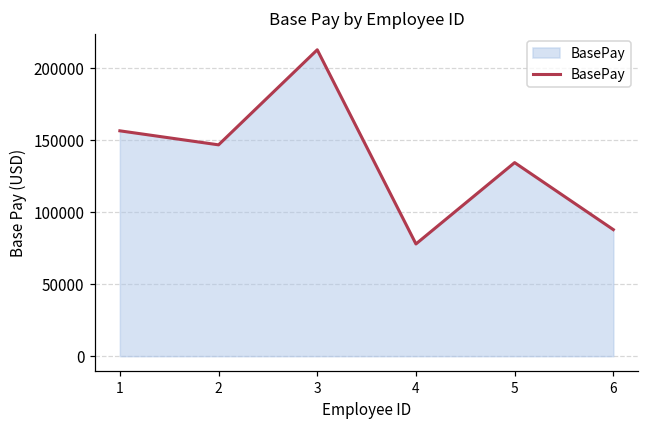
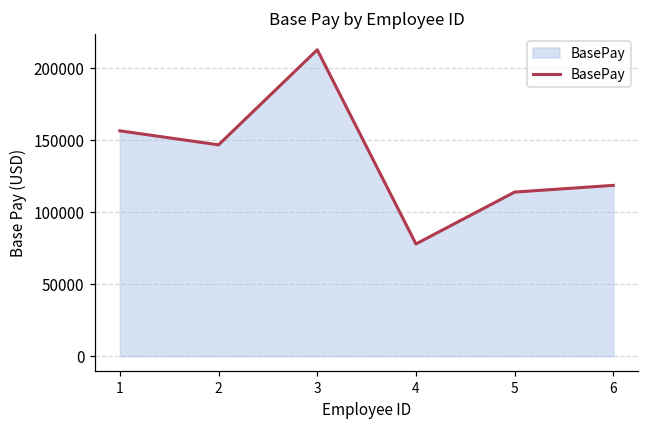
5: 134000 -> 114000
6: 88000 -> 119000
